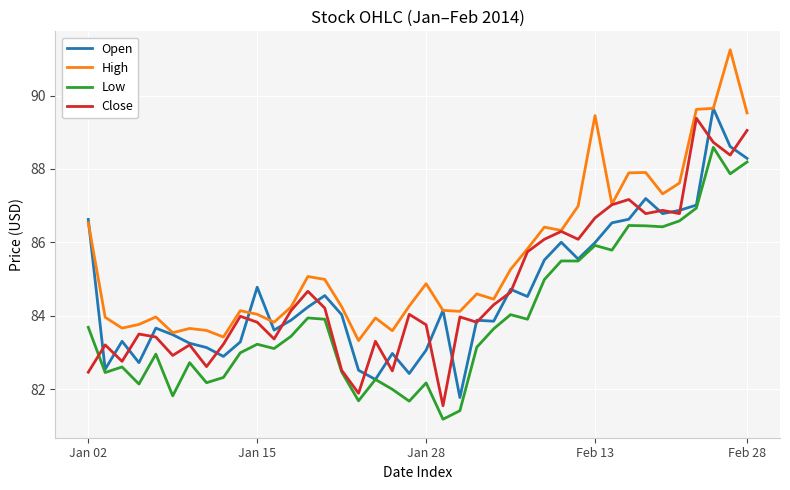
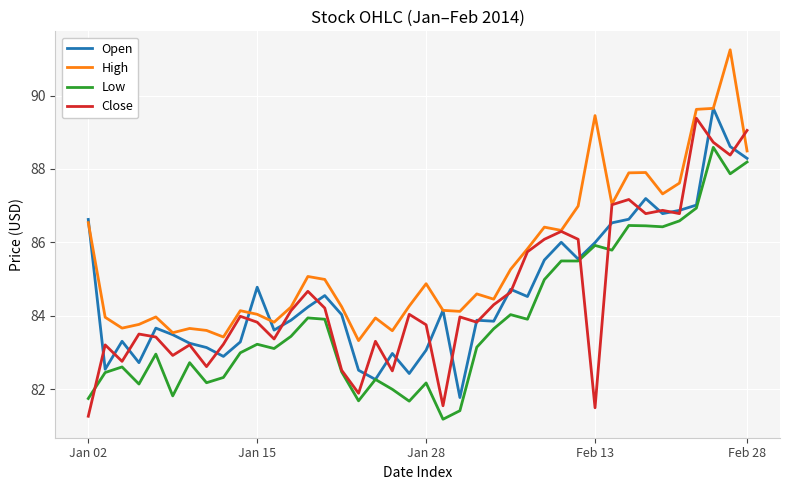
Low, Jan 02: 83.7 -> 81.7
Close, Jan 02: 82.5 -> 81.3
Close, Feb 13: 86.7 -> 81.5
High, Feb 28: 89.5 -> 88.5
